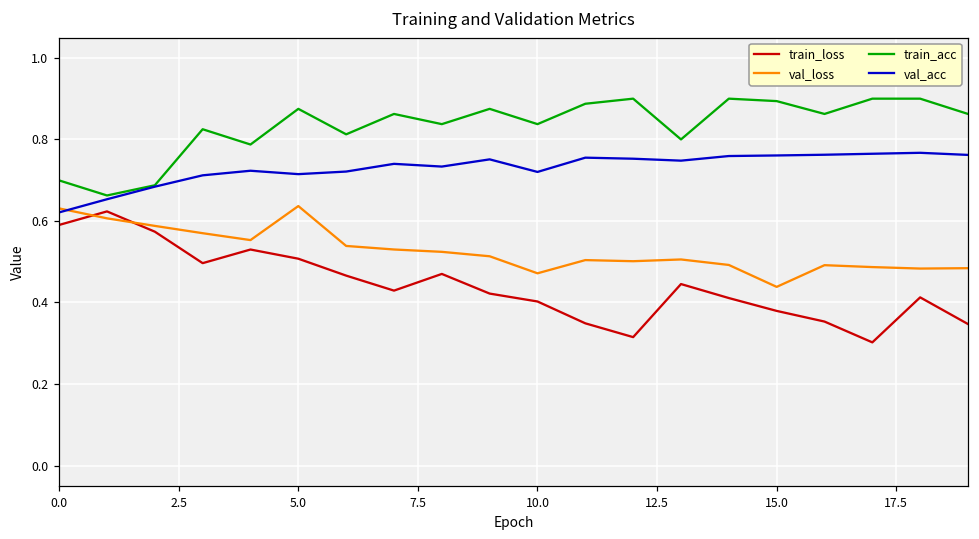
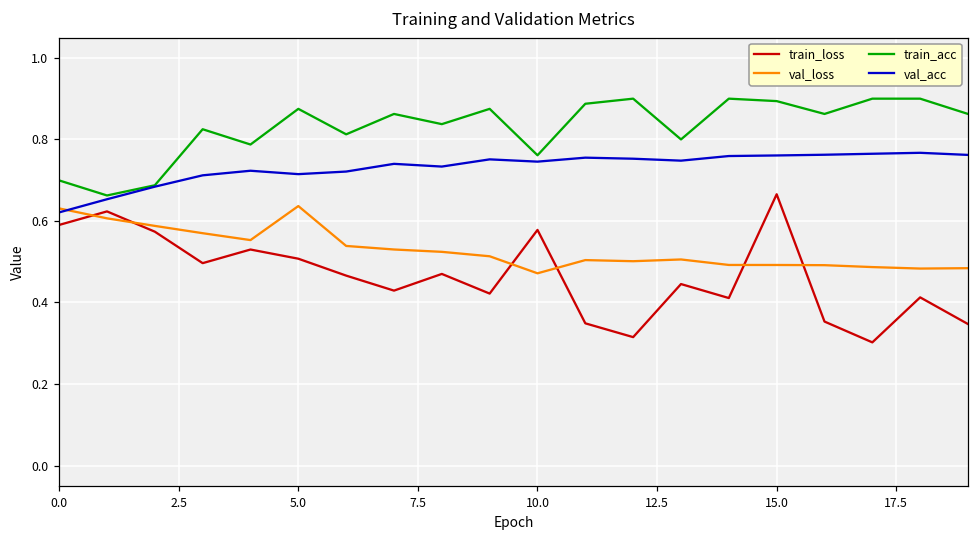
train_loss, 10.0: 0.40 -> 0.58
train_acc, 10.0: 0.84 -> 0.76
val_acc, 10.0: 0.72 -> 0.75
train_loss, 15.0: 0.38 -> 0.67
val_loss, 15.0: 0.44 -> 0.49
